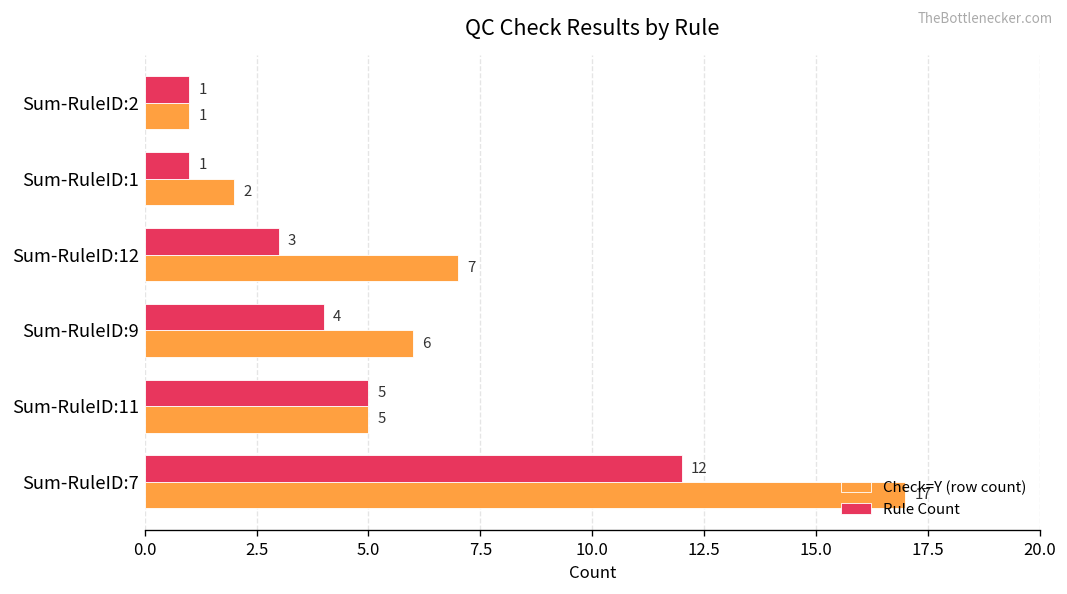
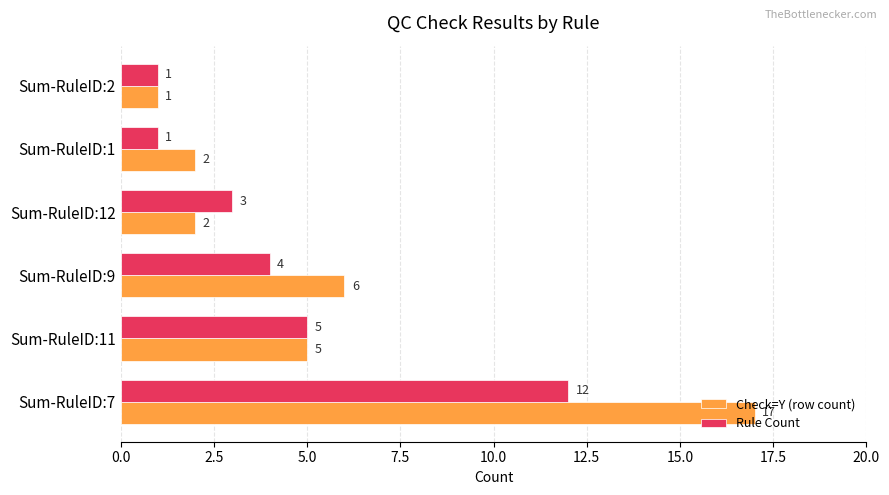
Check=Y (row count), Sum-RuleID:12: 7 -> 2
